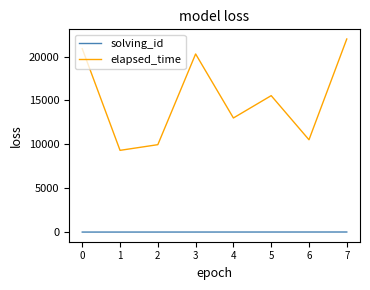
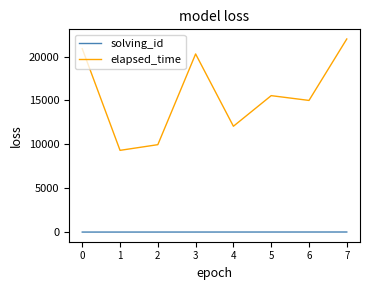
elapsed_time, 4: 13000 -> 12000
elapsed_time, 6: 11000 -> 15000
